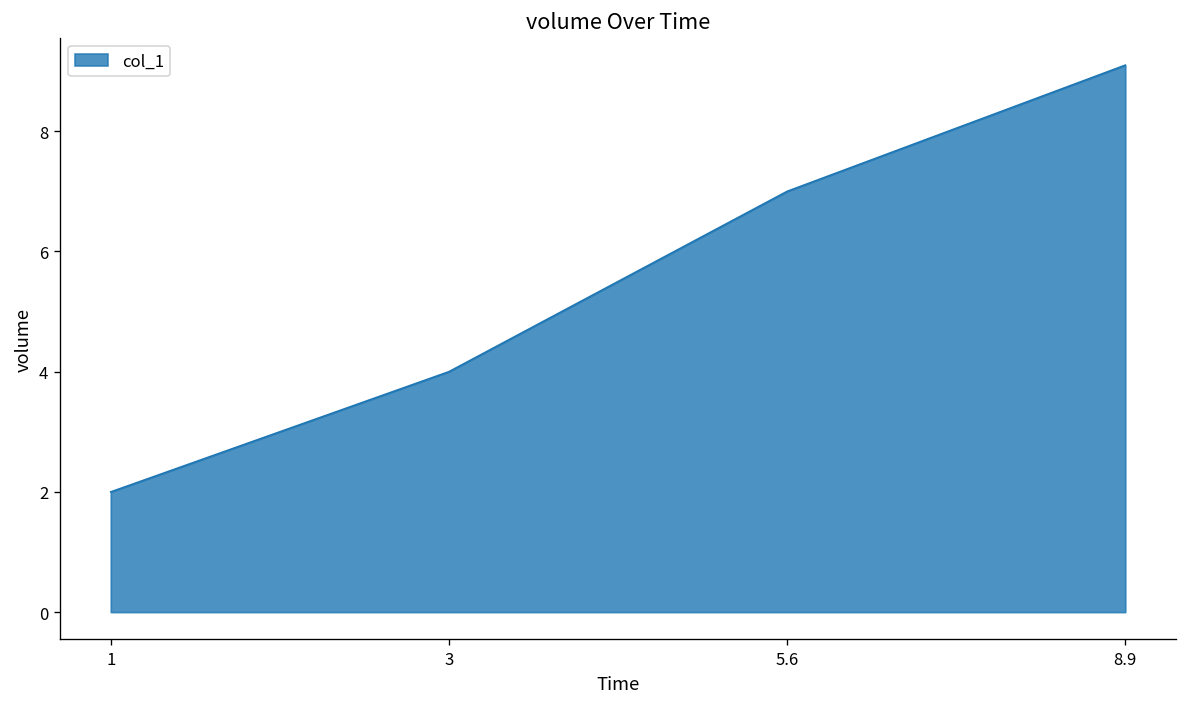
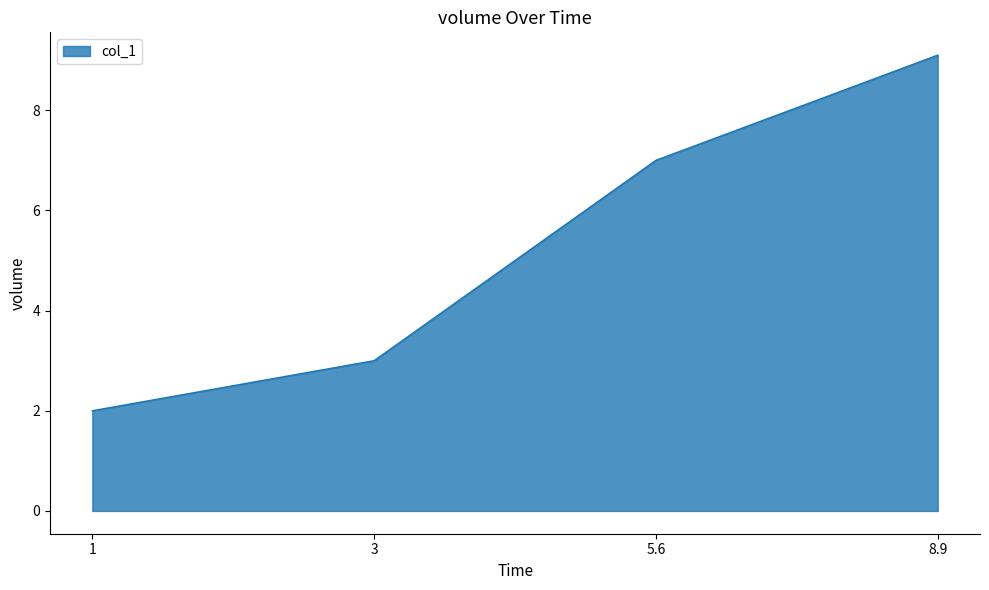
3: 4 -> 3
